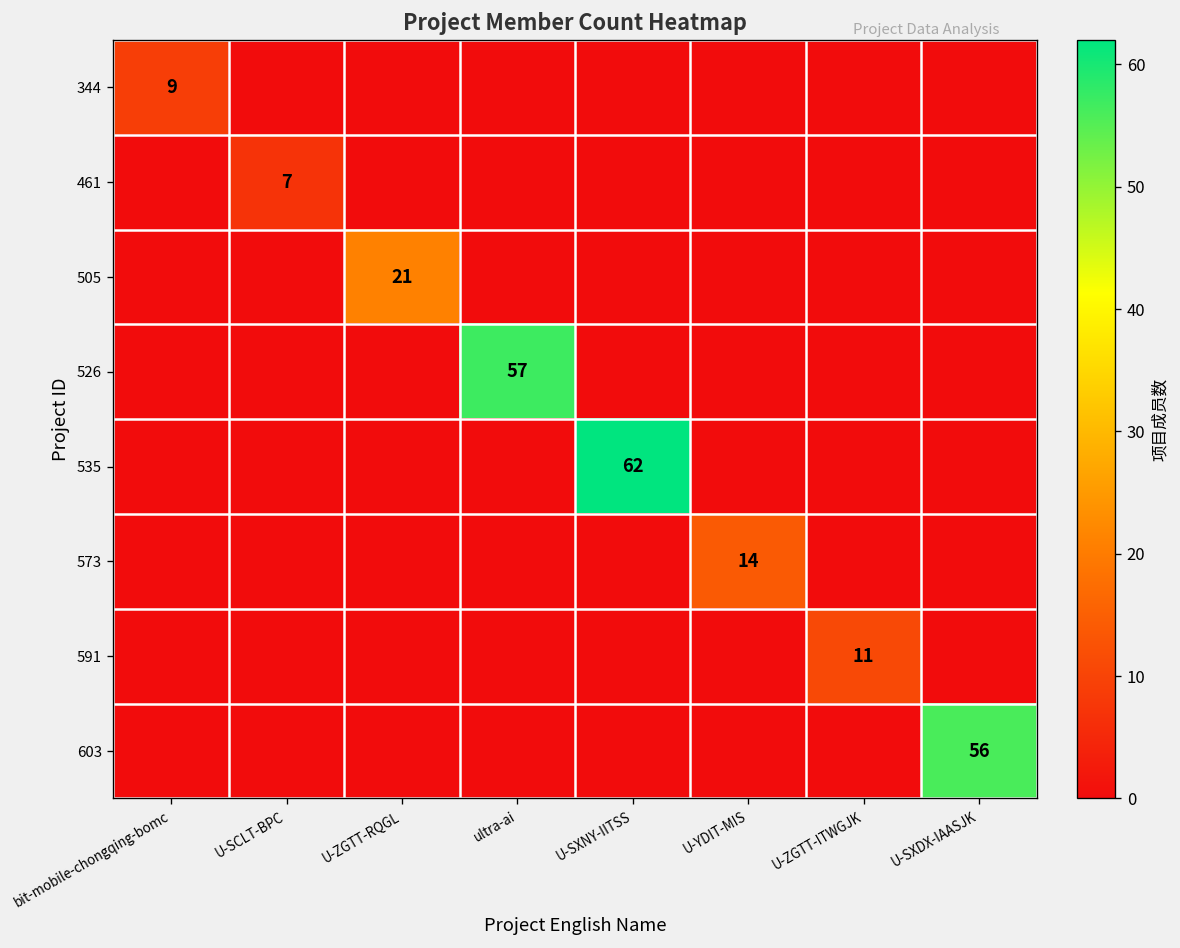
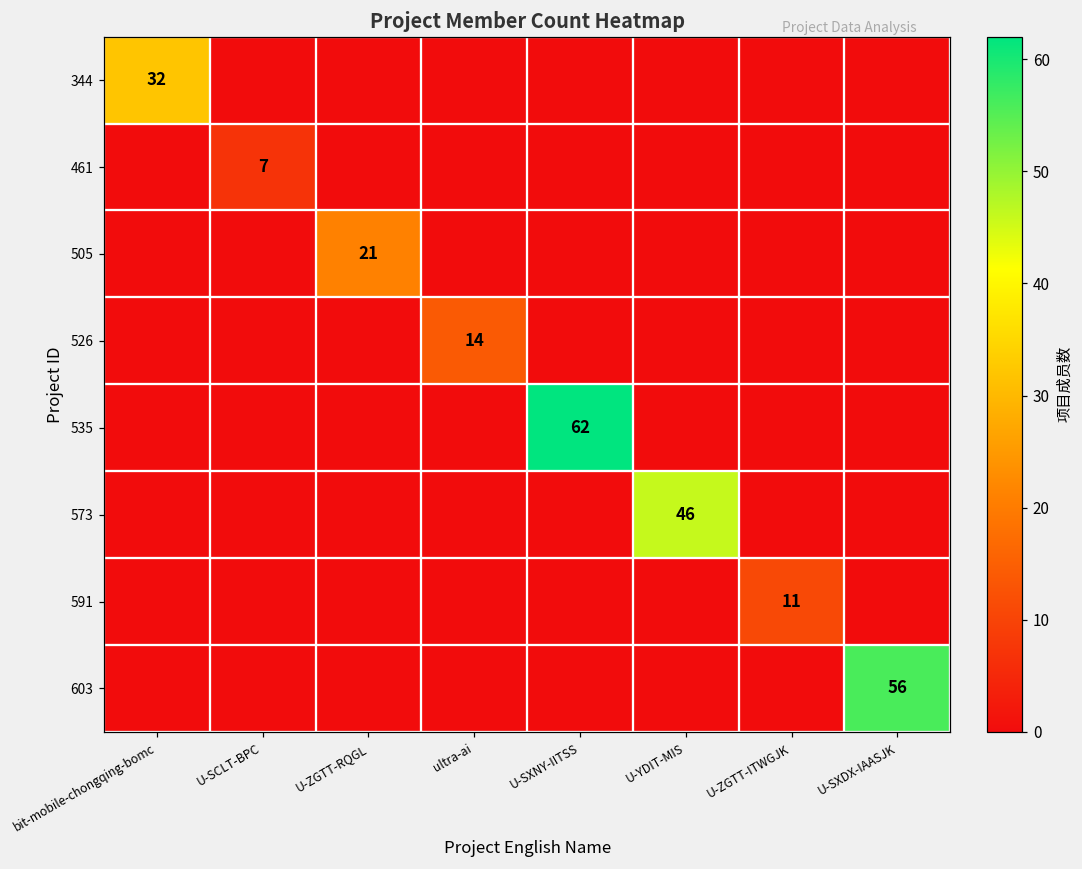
344, bit-mobile-chongqing-bomc: 9 -> 32
526, ultra-ai: 57 -> 14
573, U-YDIT-MIS: 14 -> 46
